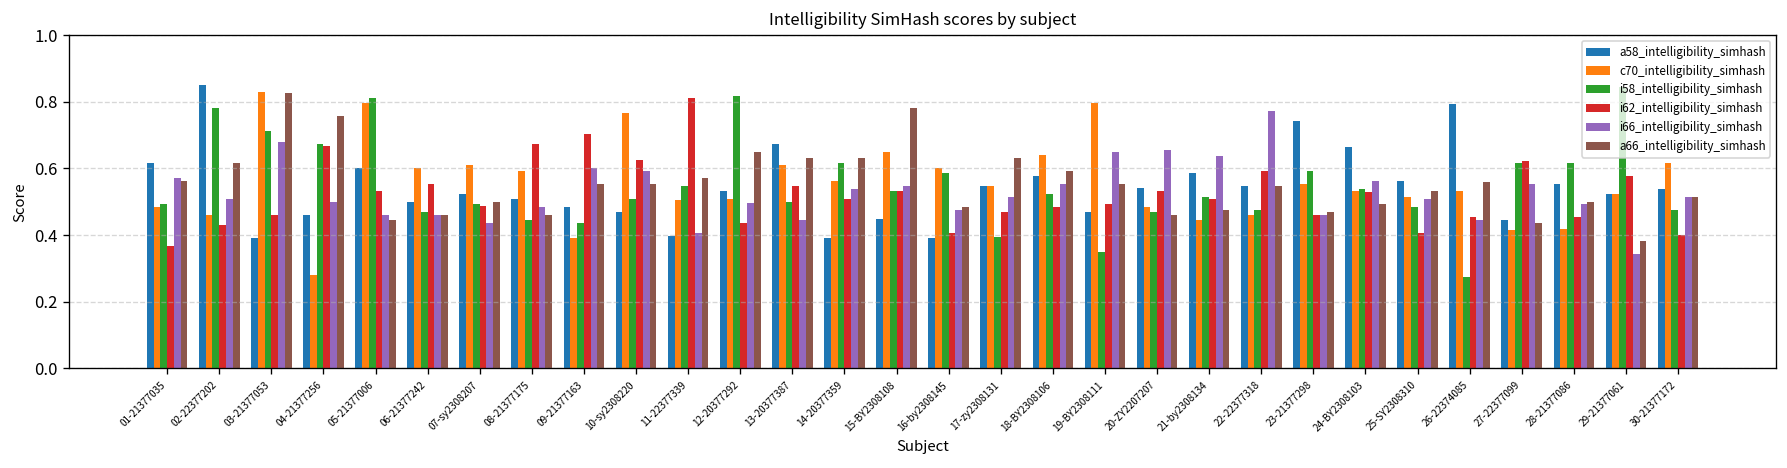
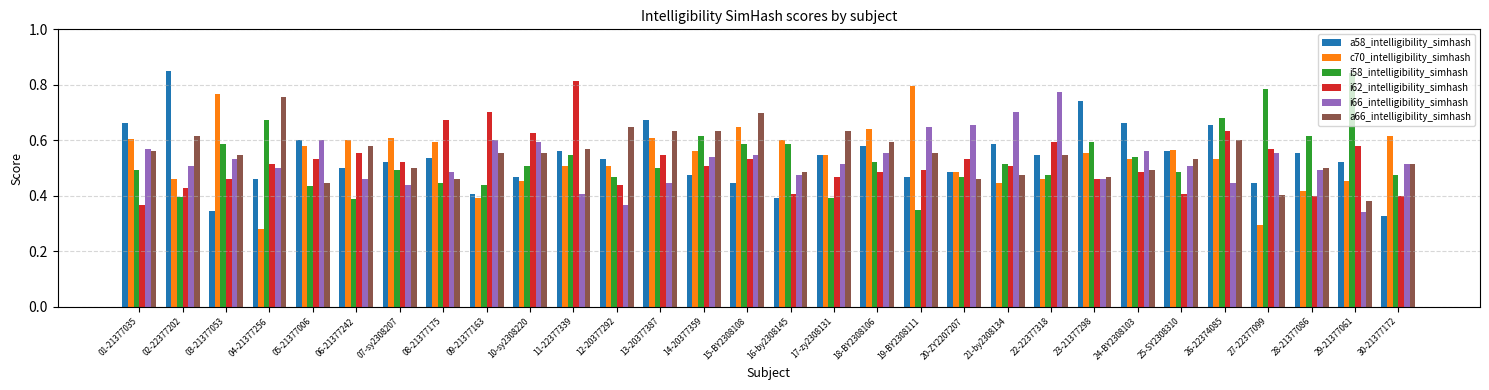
a58_intelligibility_simhash, 01-21377035: 0.62 -> 0.66
c70_intelligibility_simhash, 01-21377035: 0.48 -> 0.61
i58_intelligibility_simhash, 02-22377202: 0.78 -> 0.39
a58_intelligibility_simhash, 03-21377053: 0.39 -> 0.35
c70_intelligibility_simhash, 03-21377053: 0.83 -> 0.77
i58_intelligibility_simhash, 03-21377053: 0.71 -> 0.59
i66_intelligibility_simhash, 03-21377053: 0.68 -> 0.53
a66_intelligibility_simhash, 03-21377053: 0.83 -> 0.55
i62_intelligibility_simhash, 04-21377256: 0.67 -> 0.52
c70_intelligibility_simhash, 05-21377006: 0.80 -> 0.58
i58_intelligibility_simhash, 05-21377006: 0.81 -> 0.43
i66_intelligibility_simhash, 05-21377006: 0.46 -> 0.60
i58_intelligibility_simhash, 06-21377242: 0.47 -> 0.39
a66_intelligibility_simhash, 06-21377242: 0.46 -> 0.58
i62_intelligibility_simhash, 07-sy2308207: 0.49 -> 0.52
a58_intelligibility_simhash, 08-21377175: 0.51 -> 0.54
a58_intelligibility_simhash, 09-21377163: 0.48 -> 0.41
c70_intelligibility_simhash, 10-sy2308220: 0.77 -> 0.45
a58_intelligibility_simhash, 11-22377339: 0.40 -> 0.56
i58_intelligibility_simhash, 12-20377292: 0.82 -> 0.47
i66_intelligibility_simhash, 12-20377292: 0.50 -> 0.37
a58_intelligibility_simhash, 14-20377359: 0.39 -> 0.48
i58_intelligibility_simhash, 15-BY2308108: 0.53 -> 0.59
a66_intelligibility_simhash, 15-BY2308108: 0.78 -> 0.70
a58_intelligibility_simhash, 20-ZY2207207: 0.54 -> 0.48
i66_intelligibility_simhash, 21-by2308134: 0.64 -> 0.70
i62_intelligibility_simhash, 24-BY2308103: 0.53 -> 0.48
c70_intelligibility_simhash, 25-SY2308310: 0.52 -> 0.57
a58_intelligibility_simhash, 26-22374085: 0.79 -> 0.66
i58_intelligibility_simhash, 26-22374085: 0.27 -> 0.68
i62_intelligibility_simhash, 26-22374085: 0.45 -> 0.63
a66_intelligibility_simhash, 26-22374085: 0.56 -> 0.60
c70_intelligibility_simhash, 27-22377099: 0.41 -> 0.30
i58_intelligibility_simhash, 27-22377099: 0.62 -> 0.79
i62_intelligibility_simhash, 27-22377099: 0.62 -> 0.57
a66_intelligibility_simhash, 27-22377099: 0.44 -> 0.40
i62_intelligibility_simhash, 28-21377086: 0.45 -> 0.40
c70_intelligibility_simhash, 29-21377061: 0.52 -> 0.45
a58_intelligibility_simhash, 30-21377172: 0.54 -> 0.33
